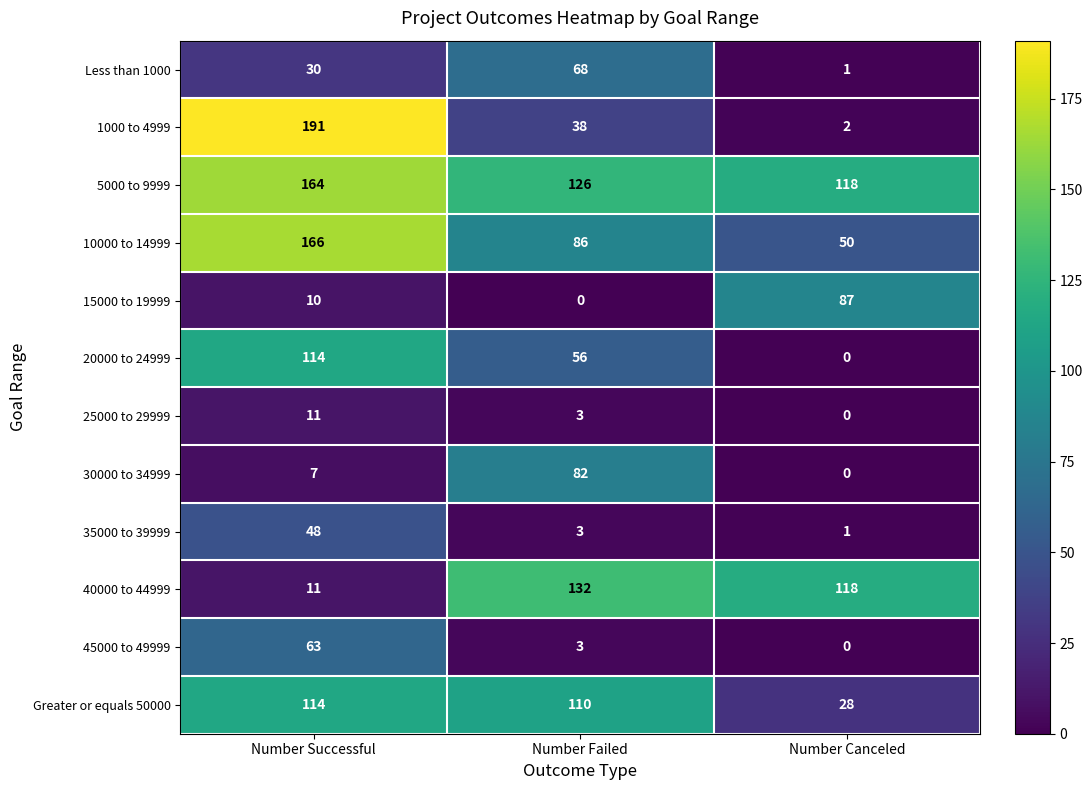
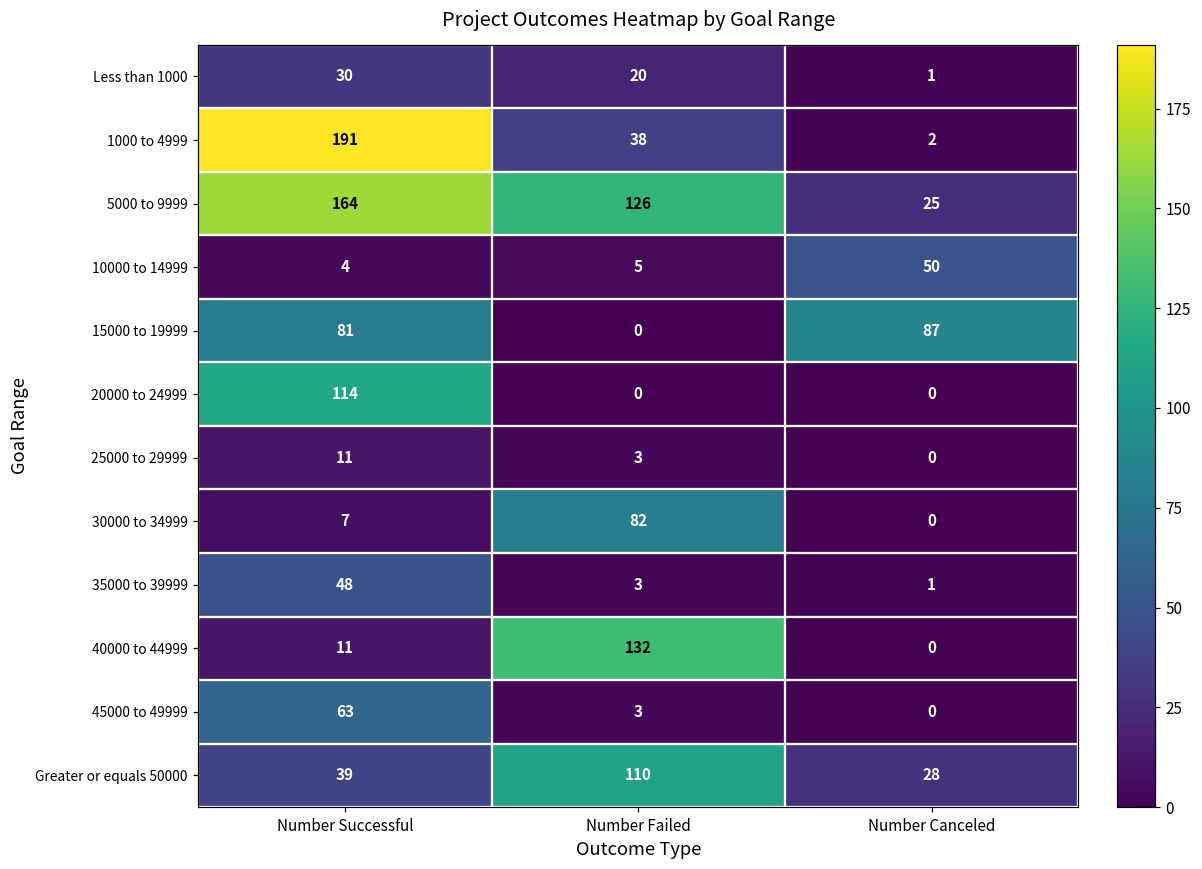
Less than 1000, Number Failed: 68 -> 20
5000 to 9999, Number Canceled: 118 -> 25
10000 to 14999, Number Successful: 166 -> 4
10000 to 14999, Number Failed: 86 -> 5
15000 to 19999, Number Successful: 10 -> 81
20000 to 24999, Number Failed: 56 -> 0
40000 to 44999, Number Canceled: 118 -> 0
Greater or equals 50000, Number Successful: 114 -> 39
